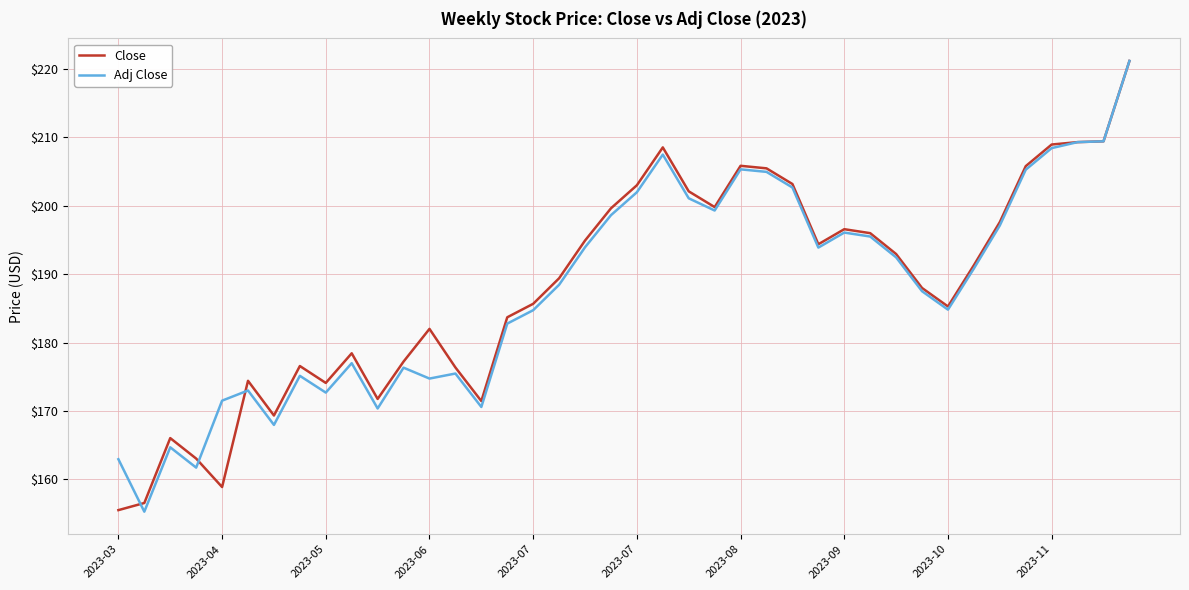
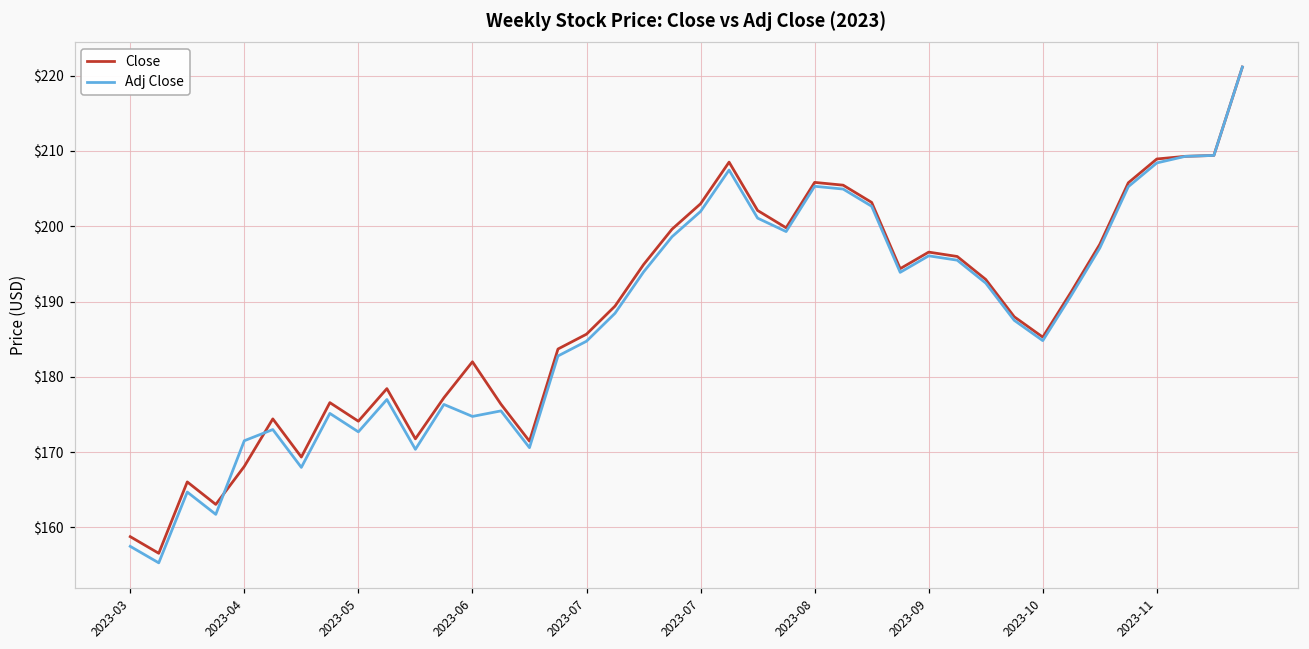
Close, 2023-03: $156 -> $159
Adj Close, 2023-03: $163 -> $157
Close, 2023-04: $159 -> $168
